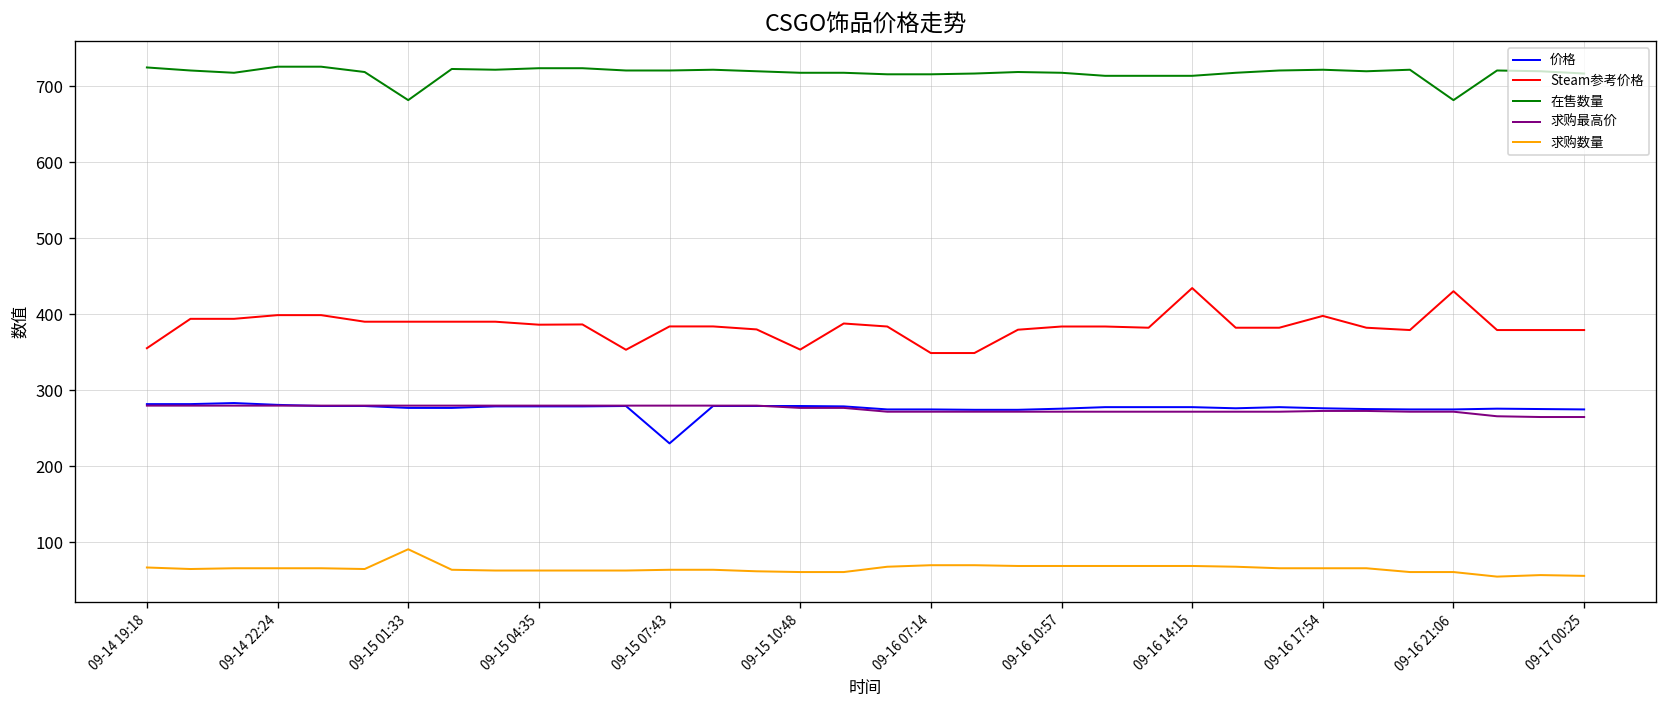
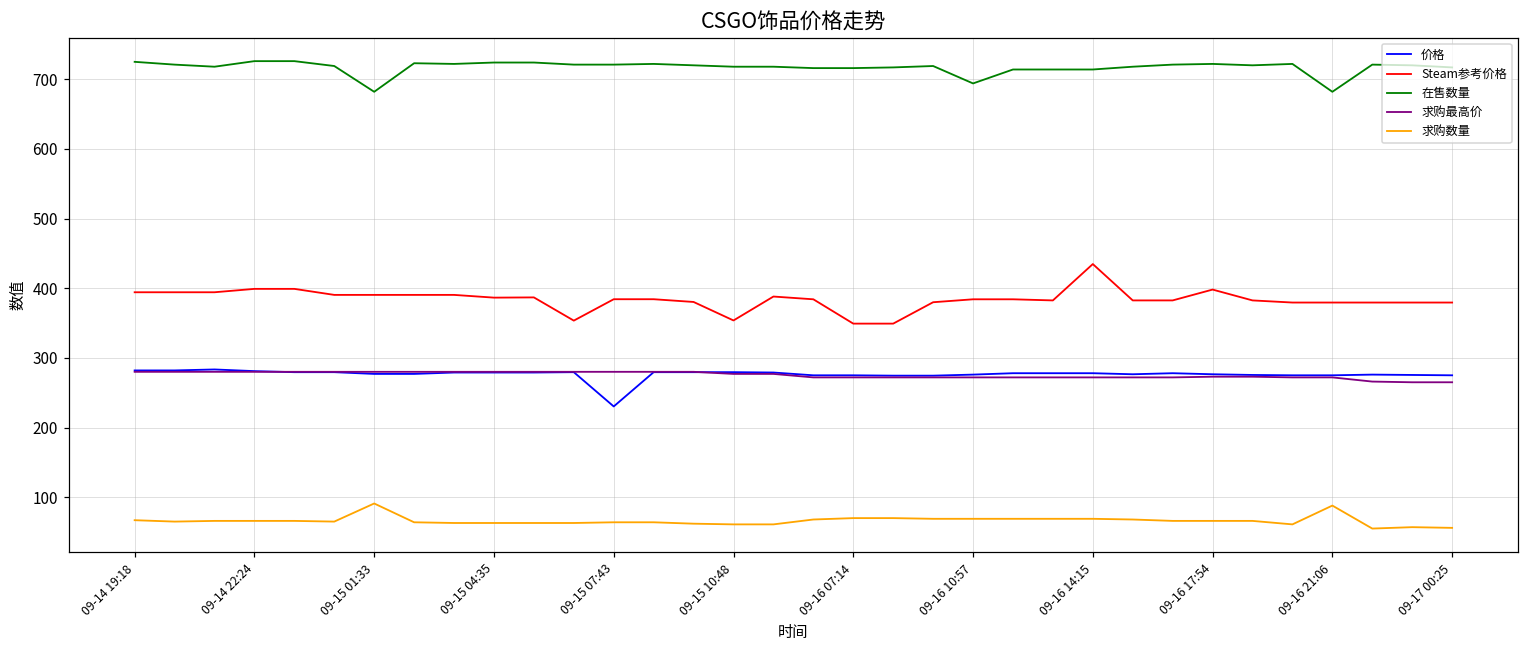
Steam参考价格, 09-14 19:18: 360 -> 390
在售数量, 09-16 10:57: 720 -> 690
Steam参考价格, 09-16 21:06: 430 -> 380
求购数量, 09-16 21:06: 60 -> 90
